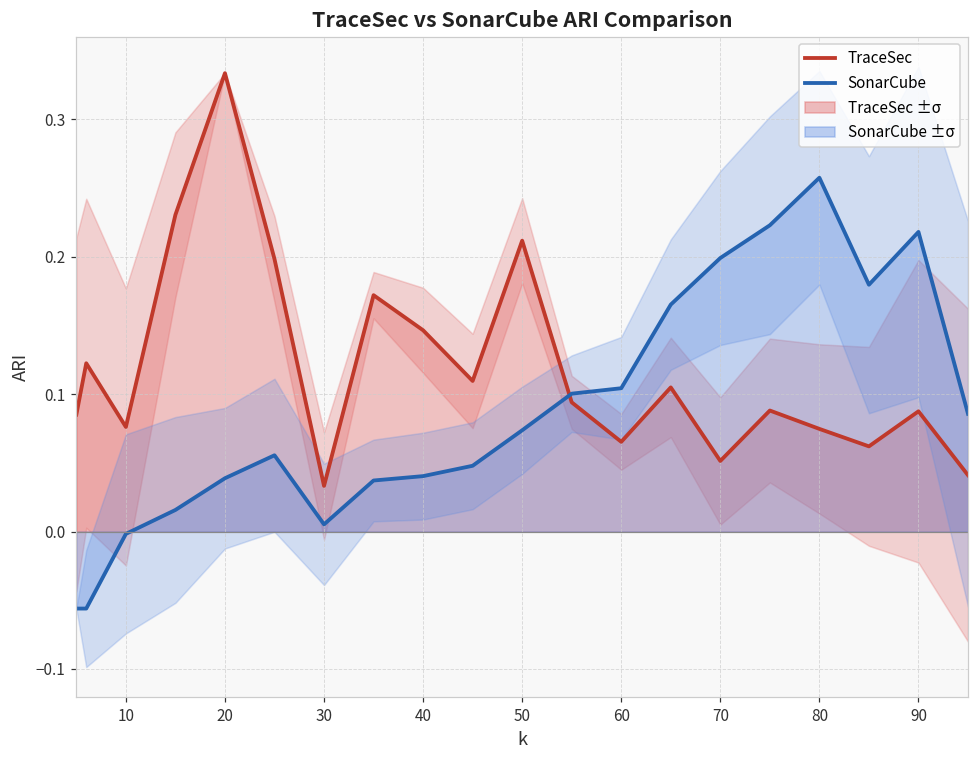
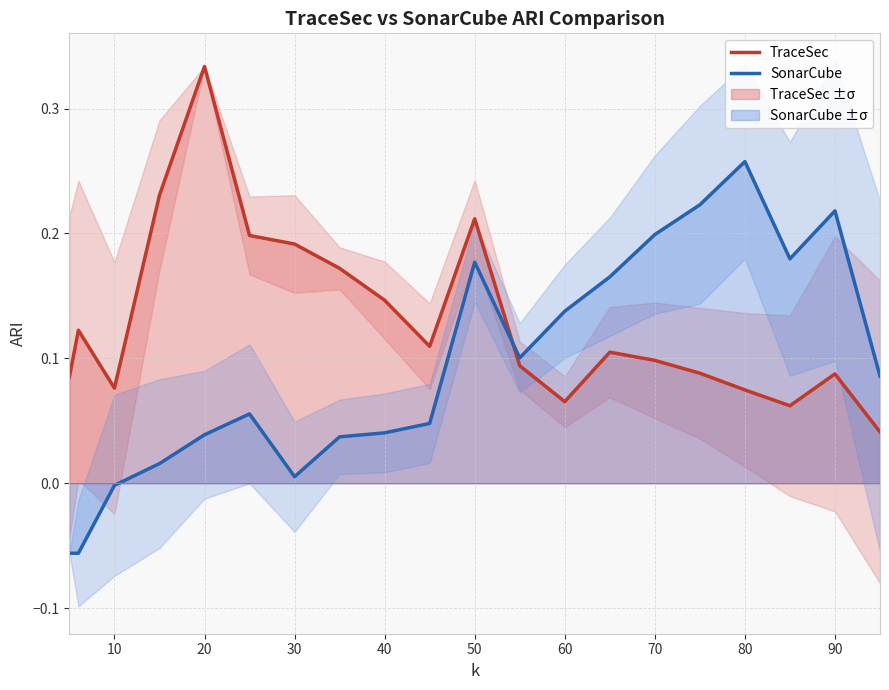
TraceSec, 30: 0.033 -> 0.192
SonarCube, 50: 0.074 -> 0.177
SonarCube, 60: 0.104 -> 0.138
TraceSec, 70: 0.051 -> 0.098
